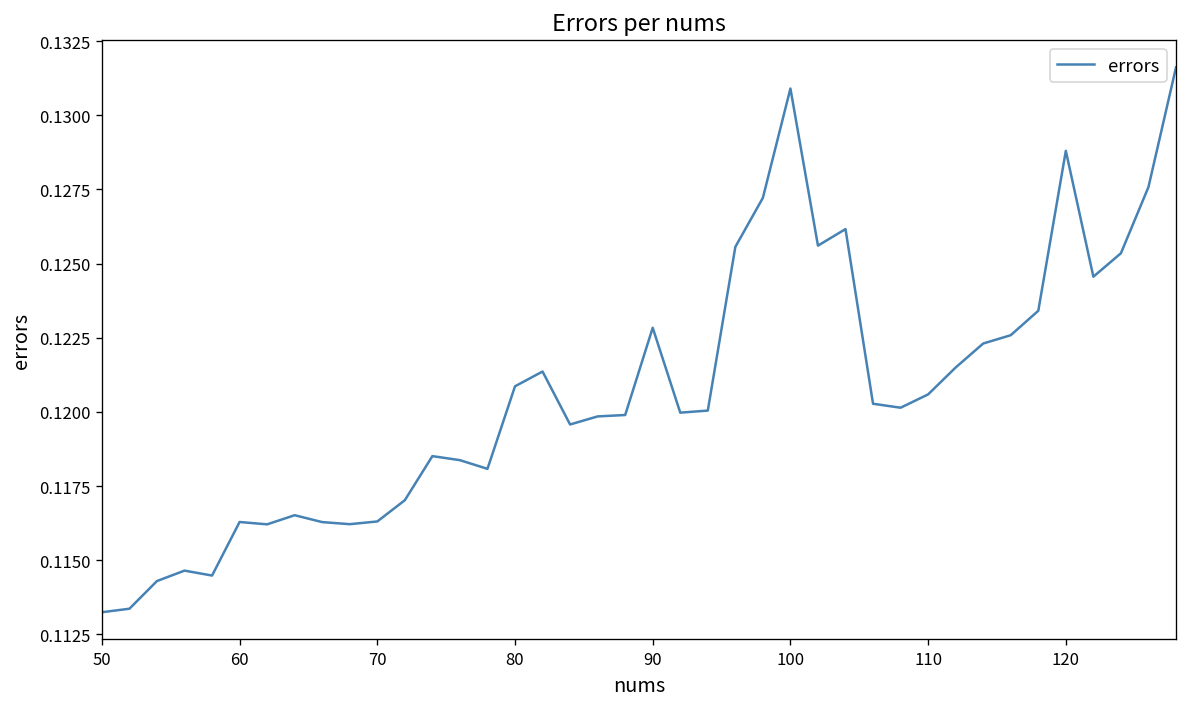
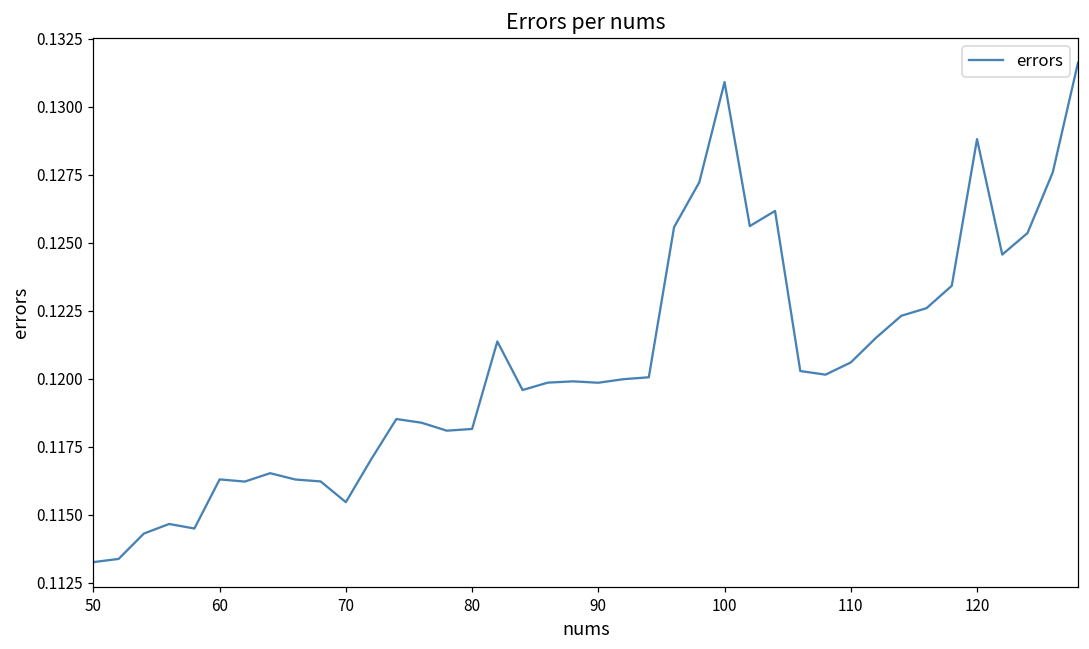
70: 0.1163 -> 0.1155
80: 0.1209 -> 0.1181
90: 0.1228 -> 0.1198
